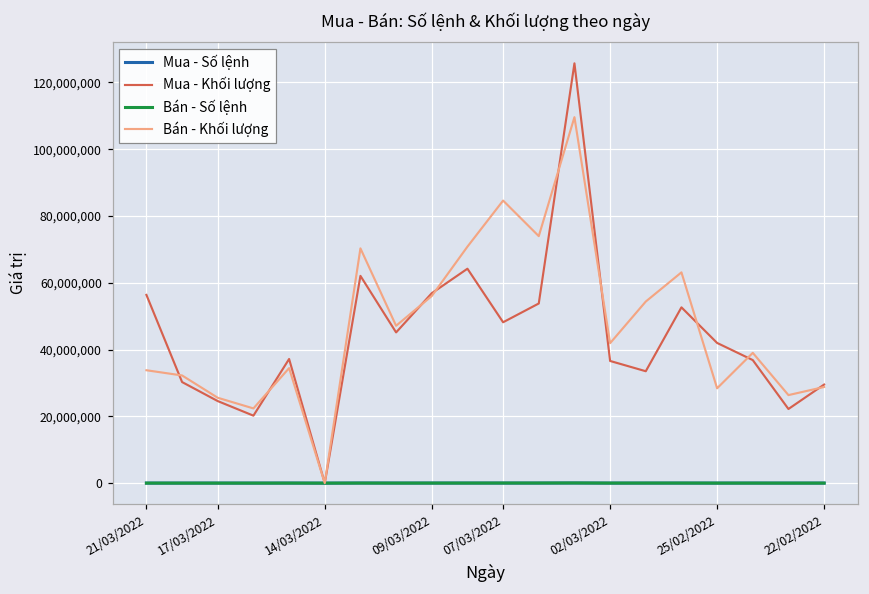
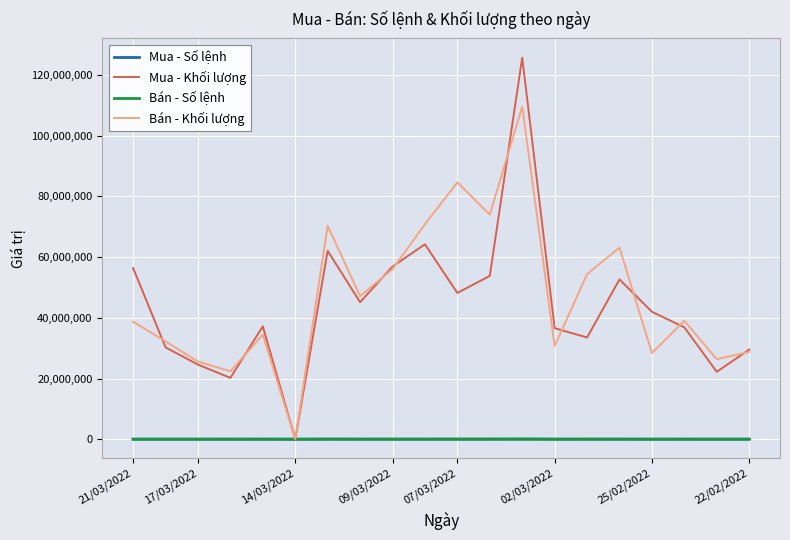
Bán - Khối lượng, 21/03/2022: 34,000,000 -> 39,000,000
Bán - Khối lượng, 02/03/2022: 42,000,000 -> 31,000,000
